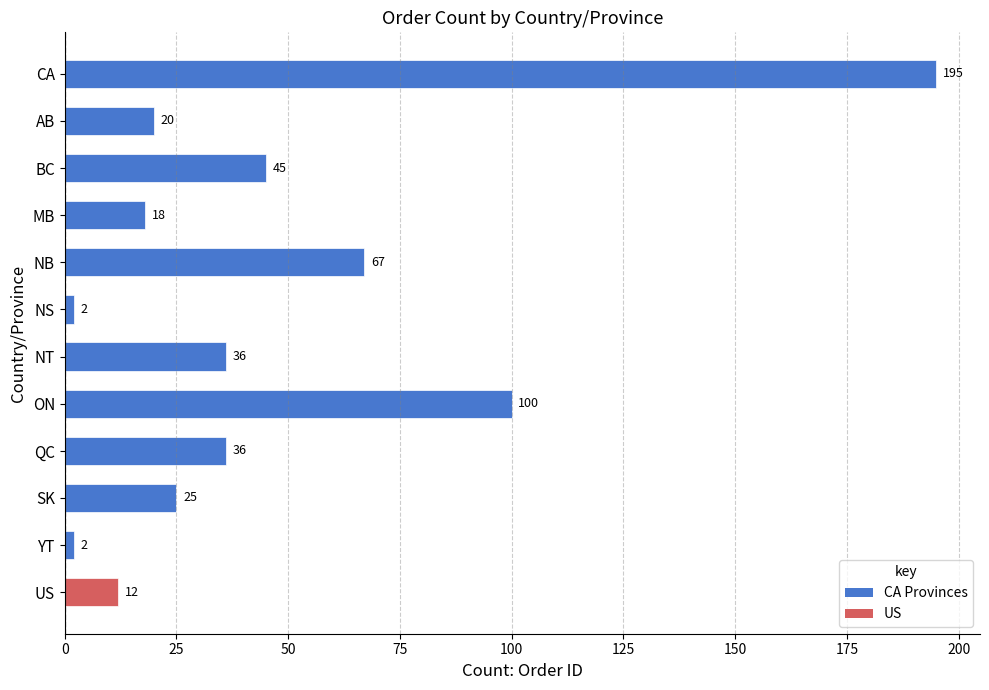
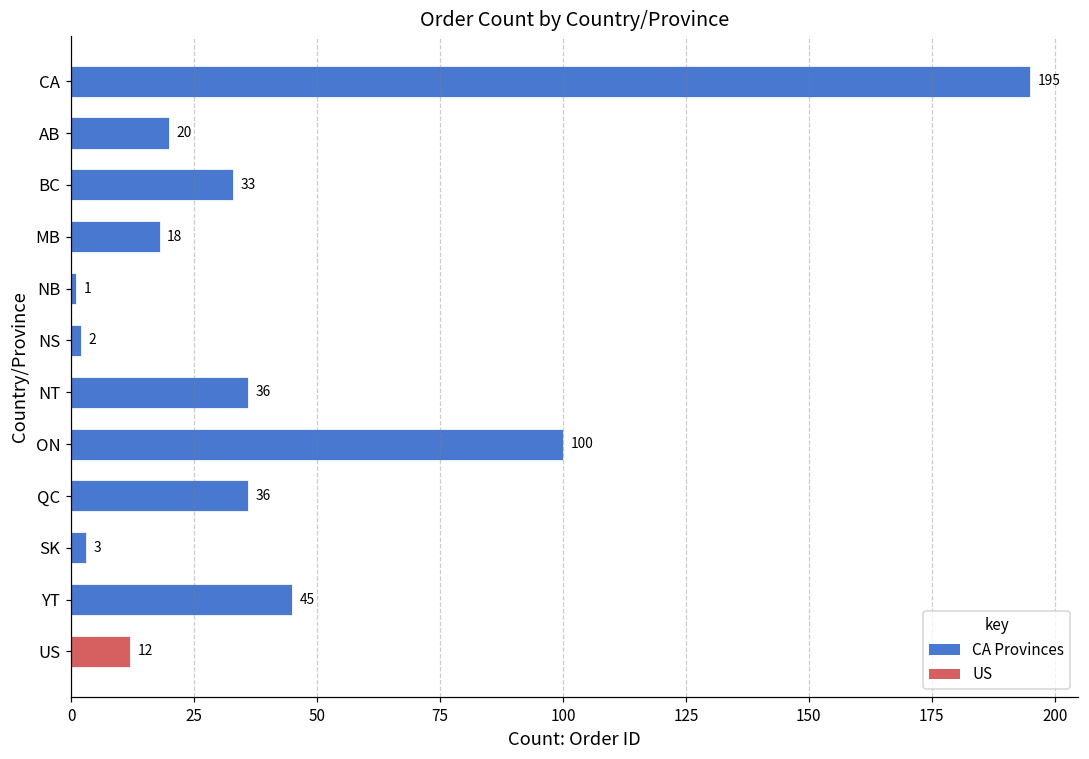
BC: 45 -> 33
NB: 67 -> 1
SK: 25 -> 3
YT: 2 -> 45
